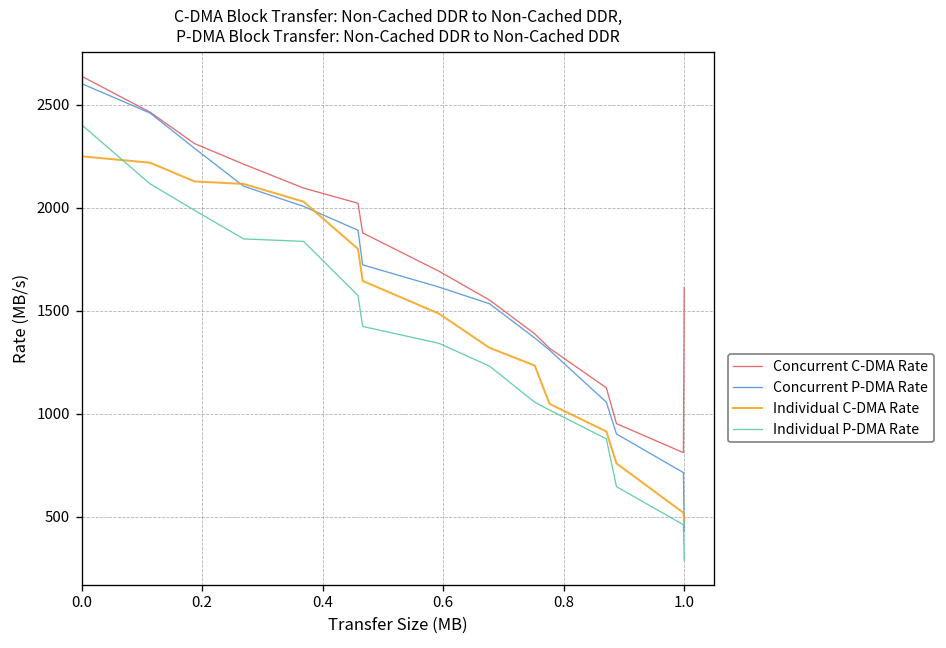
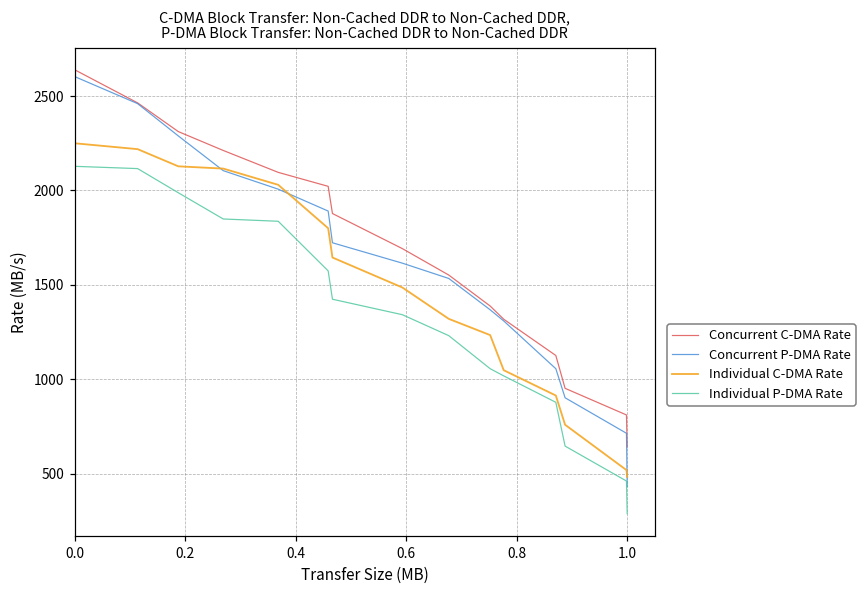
Individual P-DMA Rate, 0.0: 2400 -> 2130
Concurrent C-DMA Rate, 1.0: 1610 -> 640
